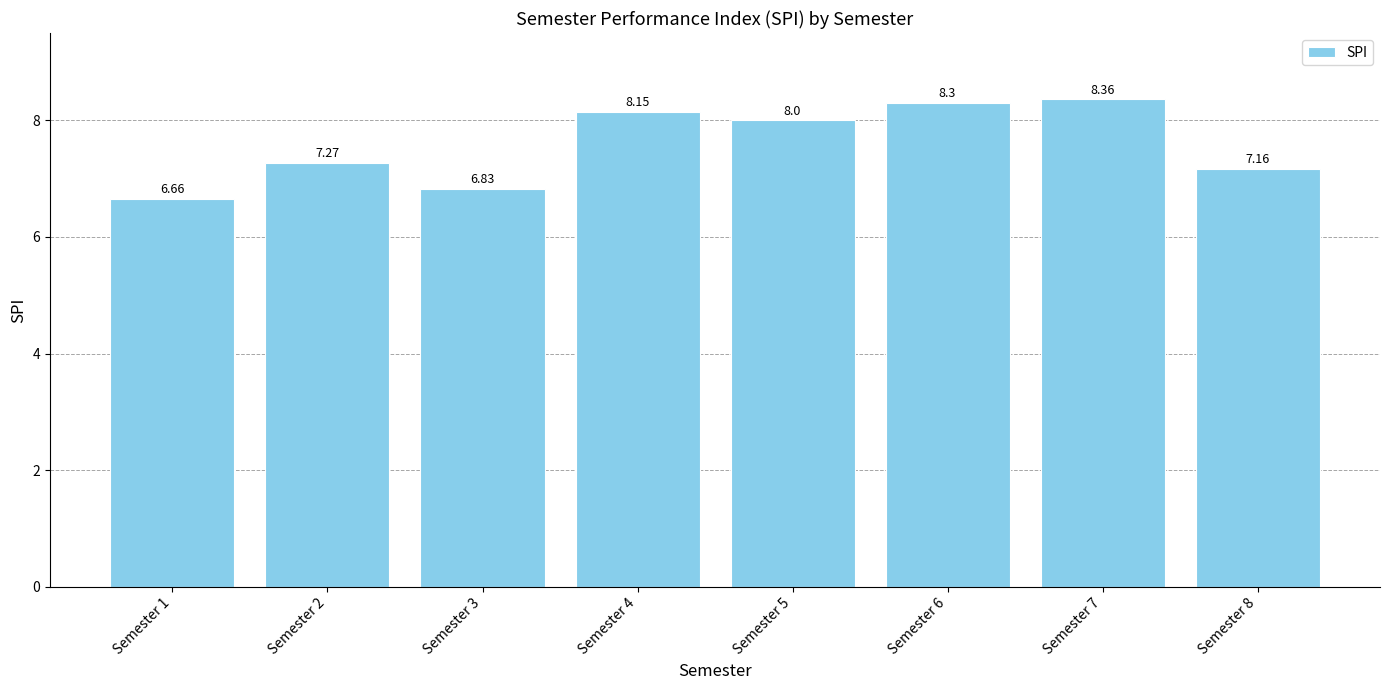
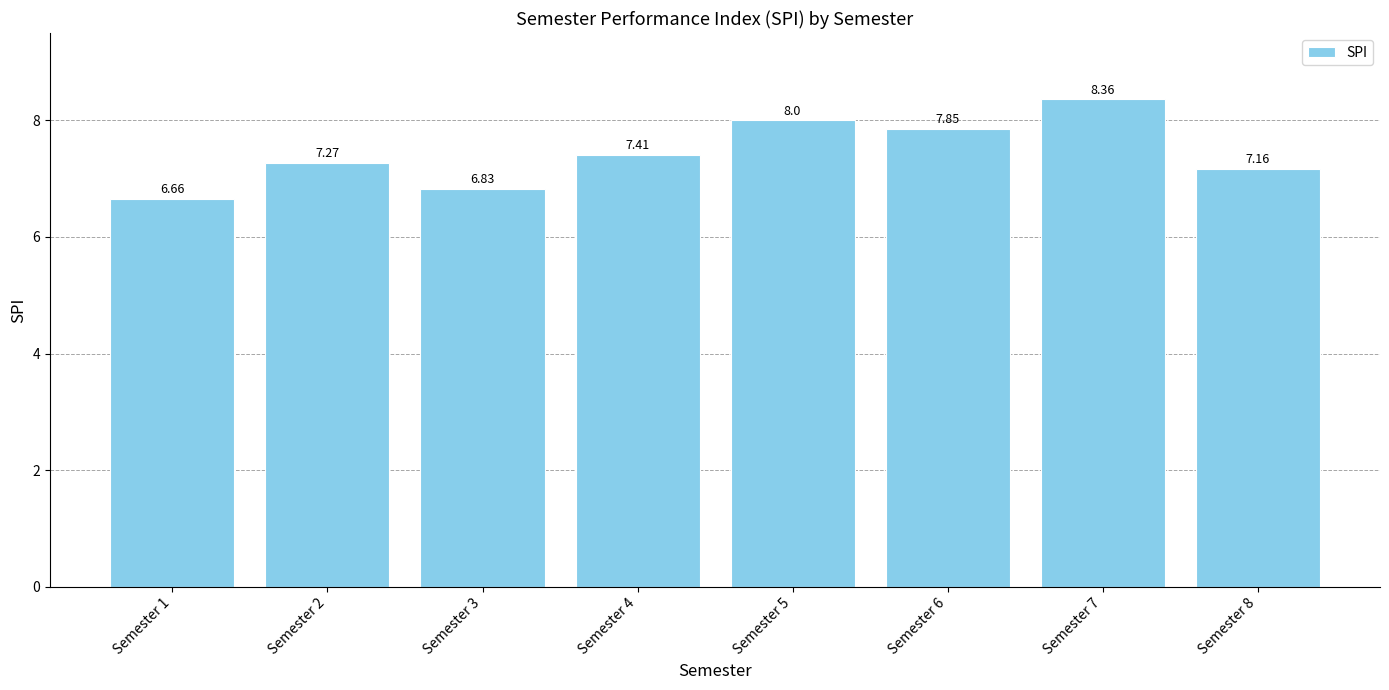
Semester 4: 8.15 -> 7.41
Semester 6: 8.3 -> 7.85
